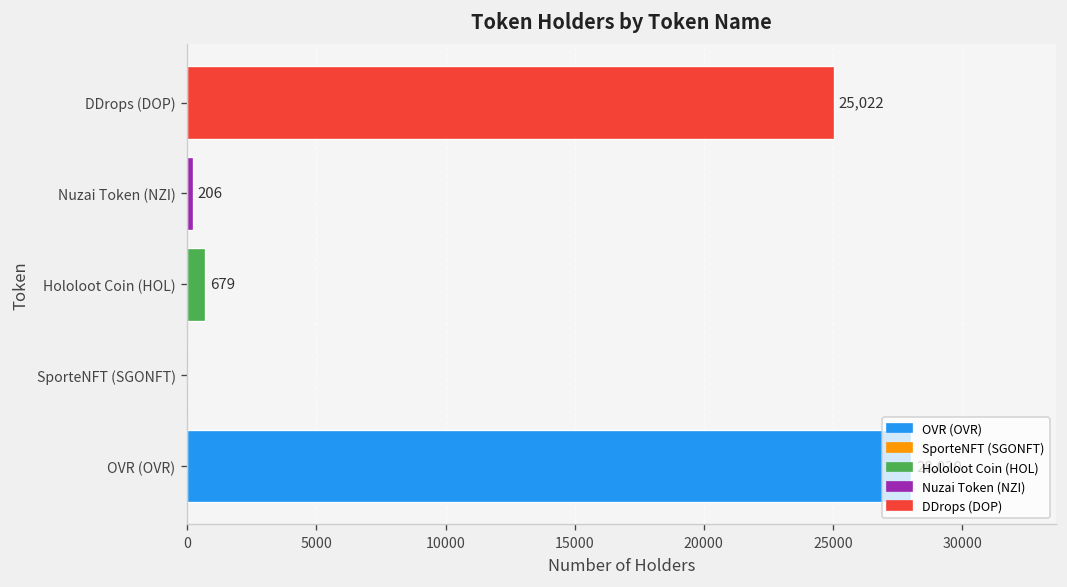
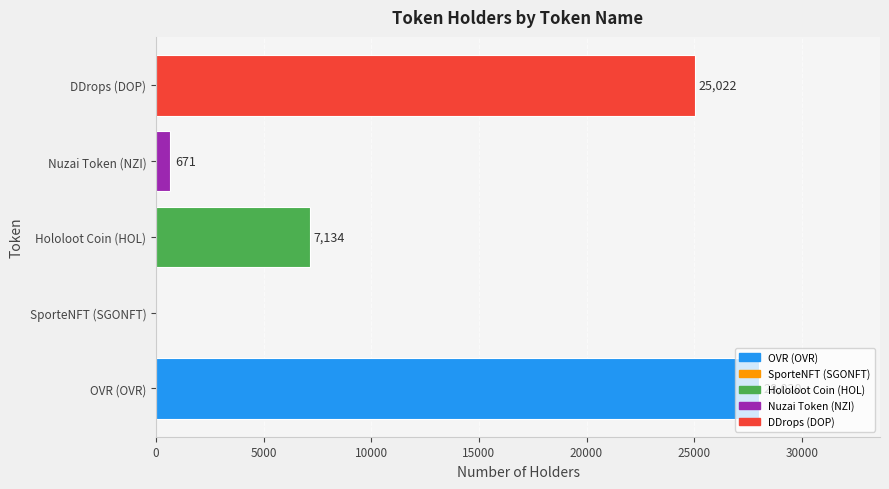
Nuzai Token (NZI): 206 -> 671
Hololoot Coin (HOL): 679 -> 7,134
